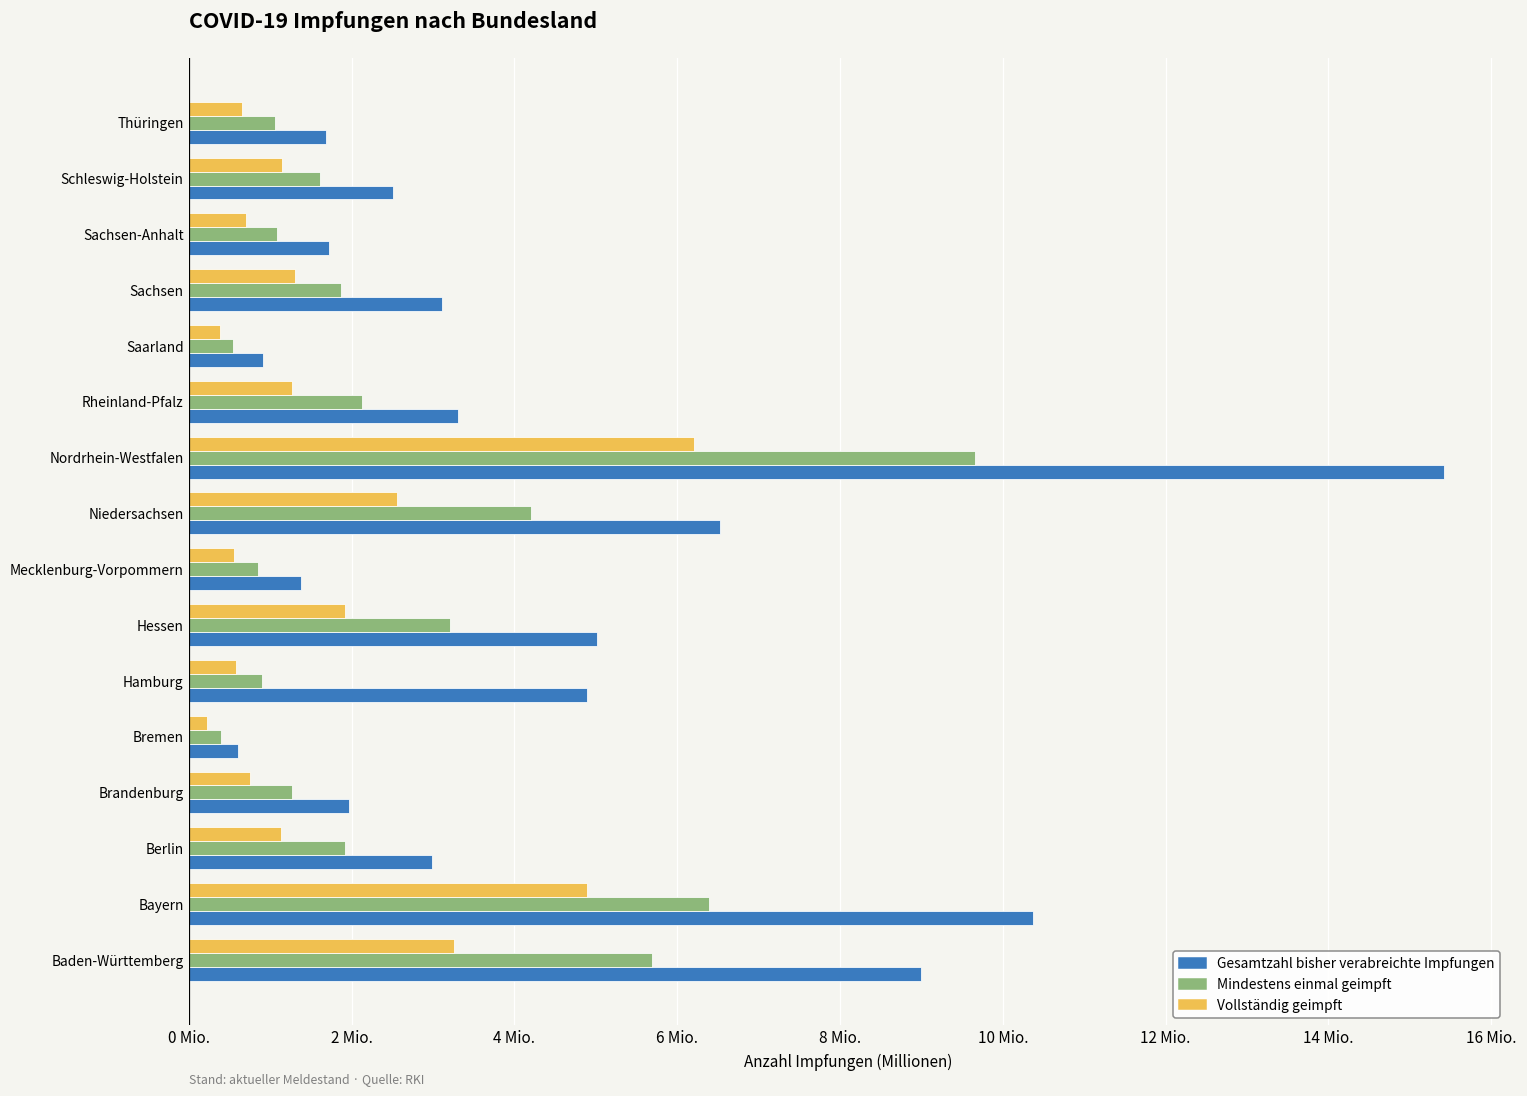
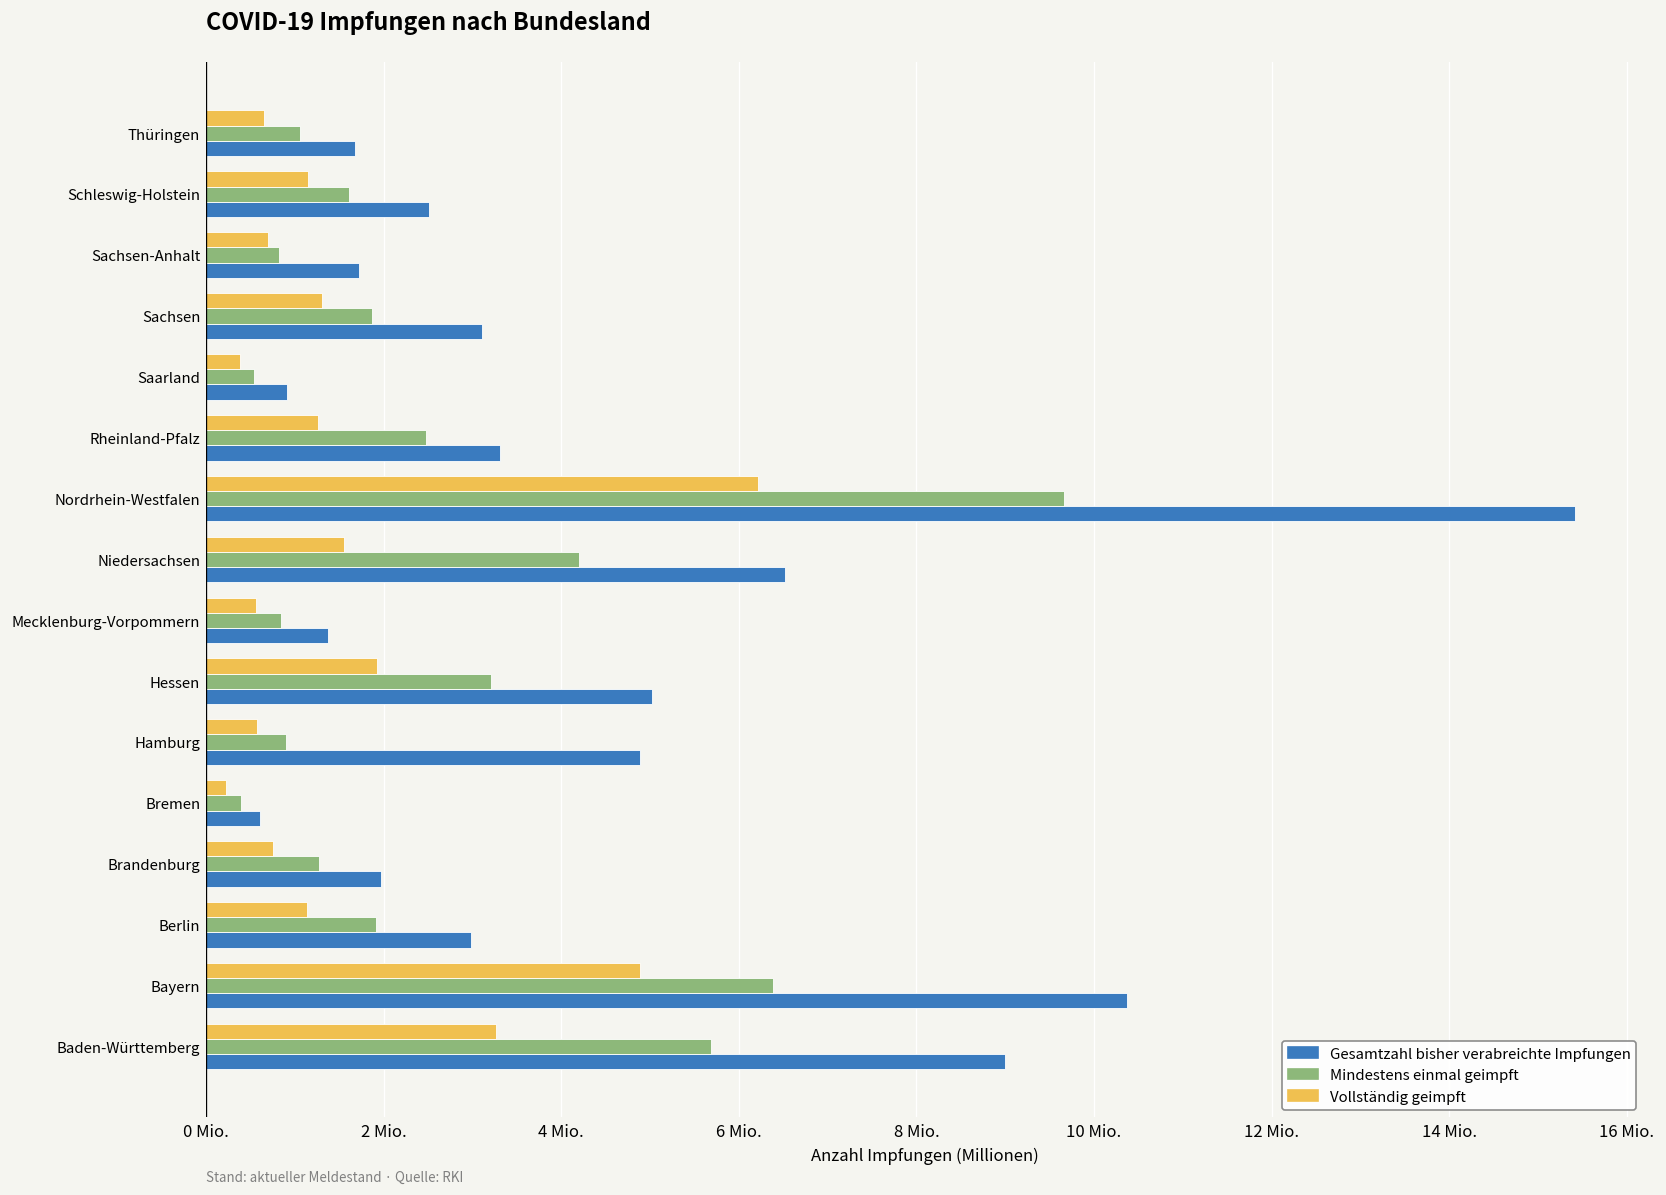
Mindestens einmal geimpft, Sachsen-Anhalt: 1.1 Mio. -> 0.8 Mio.
Mindestens einmal geimpft, Rheinland-Pfalz: 2.1 Mio. -> 2.5 Mio.
Vollständig geimpft, Niedersachsen: 2.6 Mio. -> 1.6 Mio.
